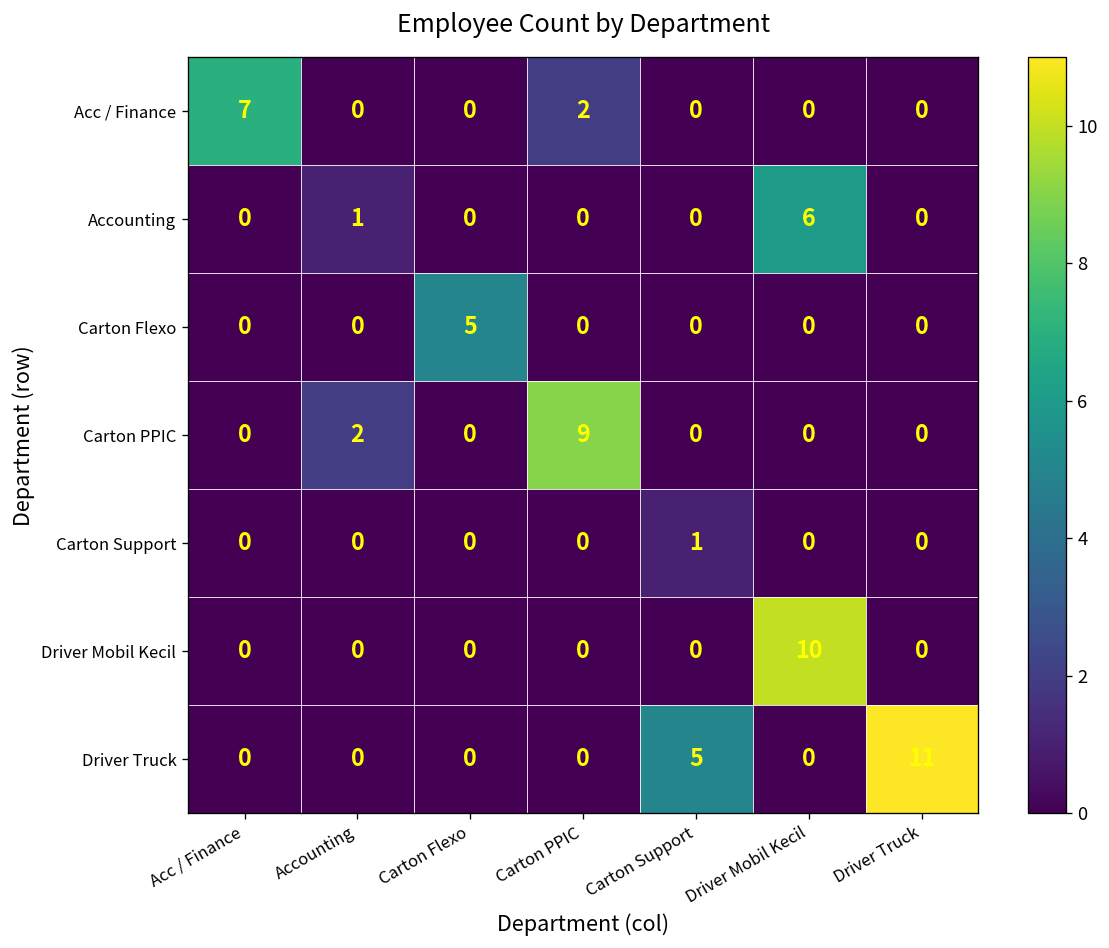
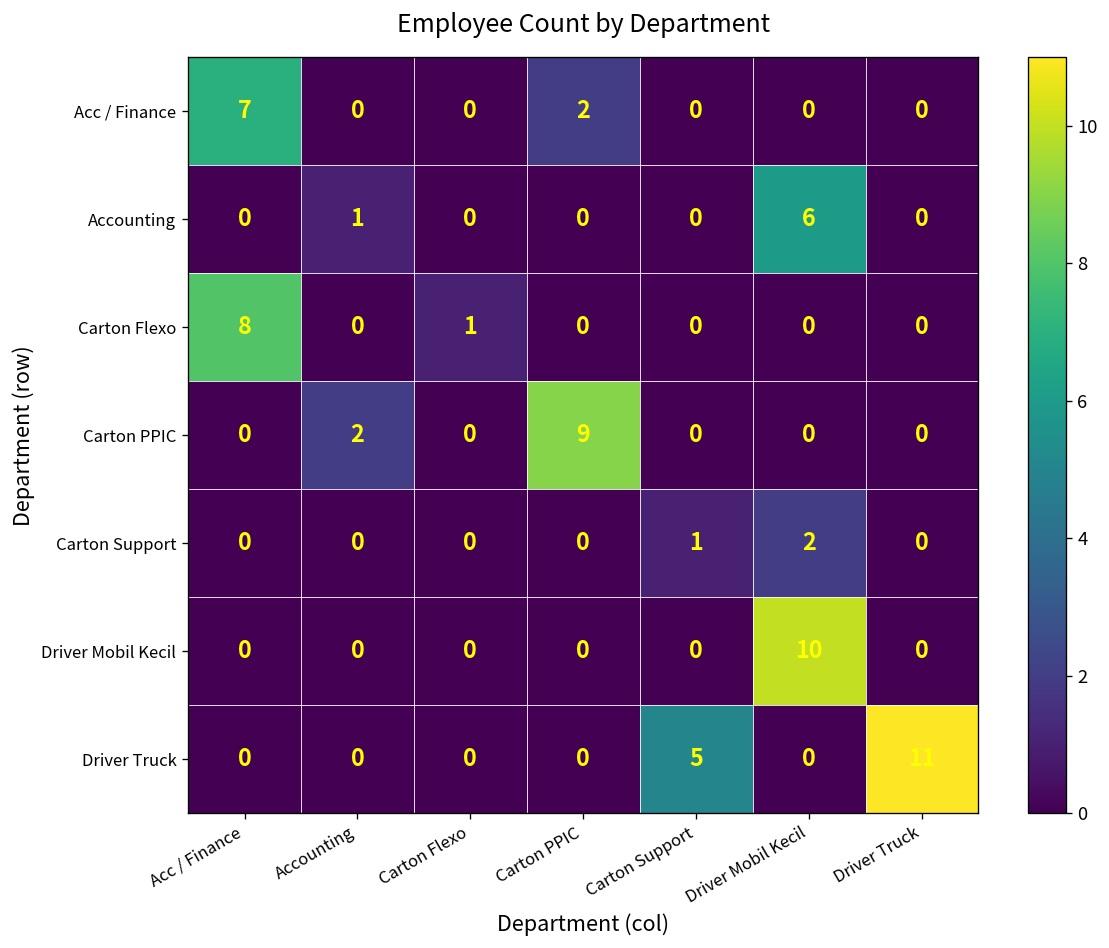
Carton Flexo, Acc / Finance: 0 -> 8
Carton Flexo, Carton Flexo: 5 -> 1
Carton Support, Driver Mobil Kecil: 0 -> 2
